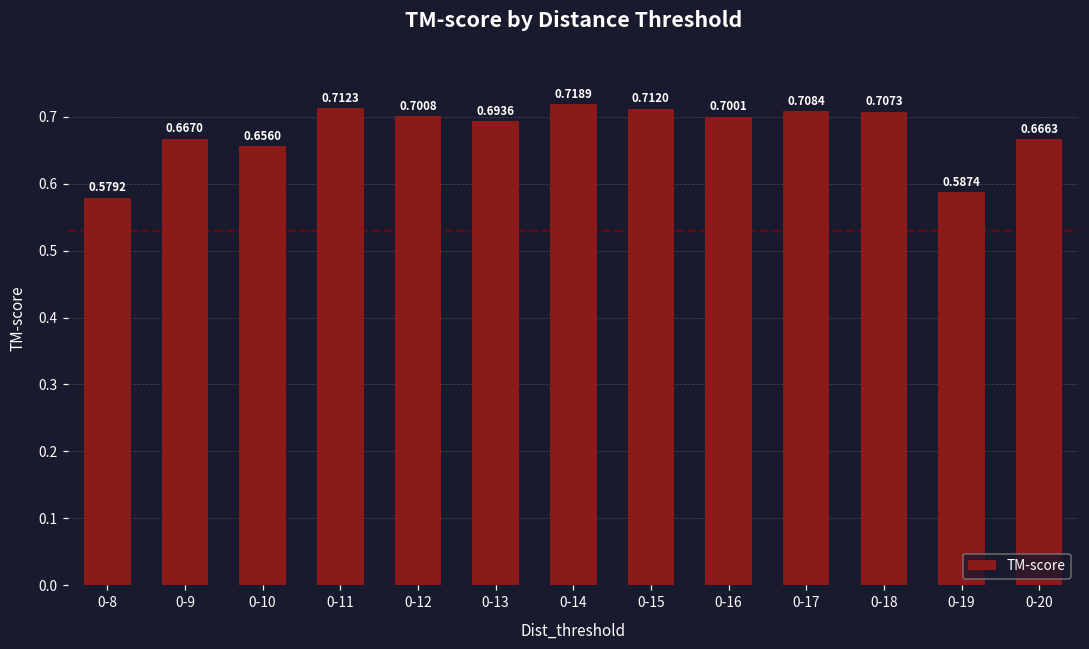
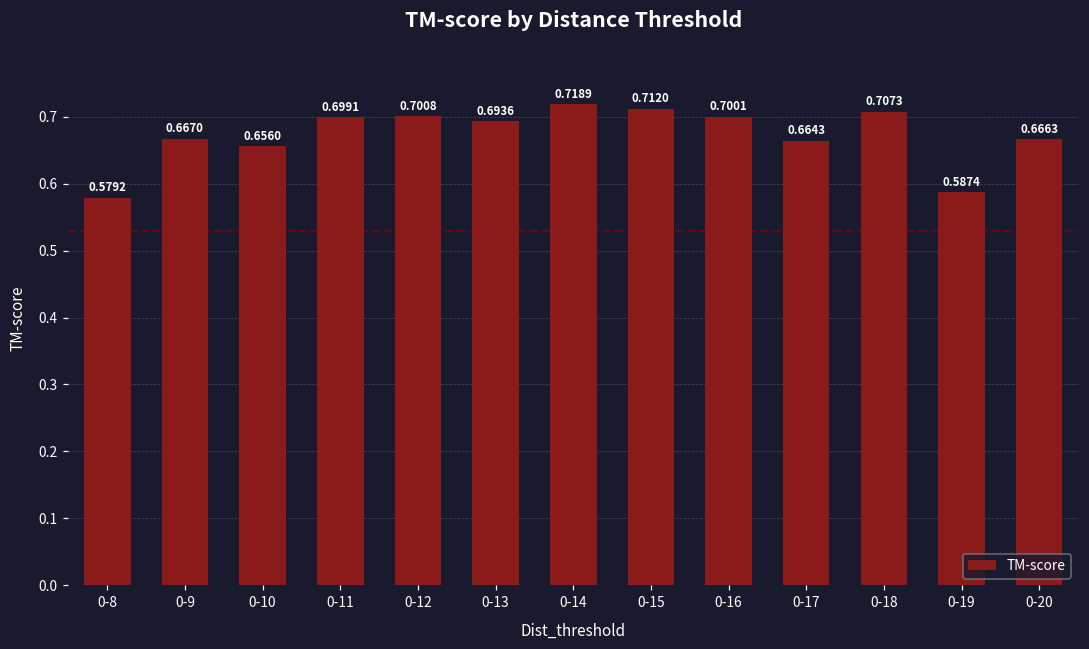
0-11: 0.7123 -> 0.6991
0-17: 0.7084 -> 0.6643
